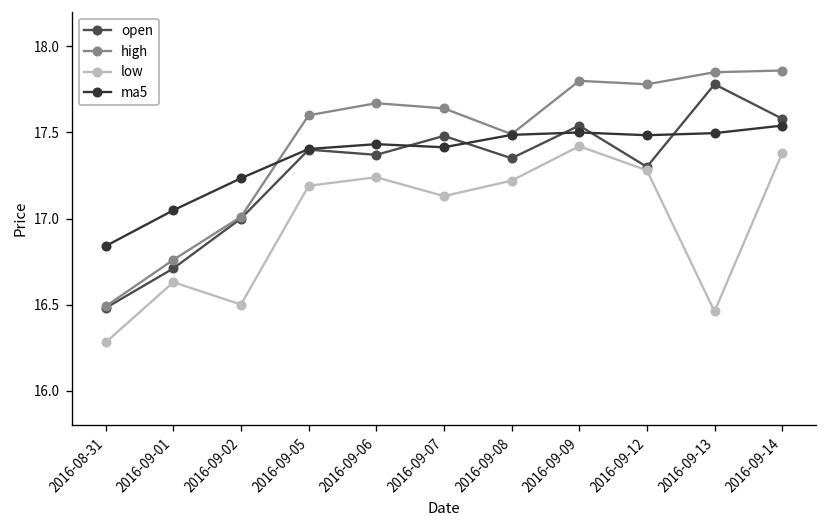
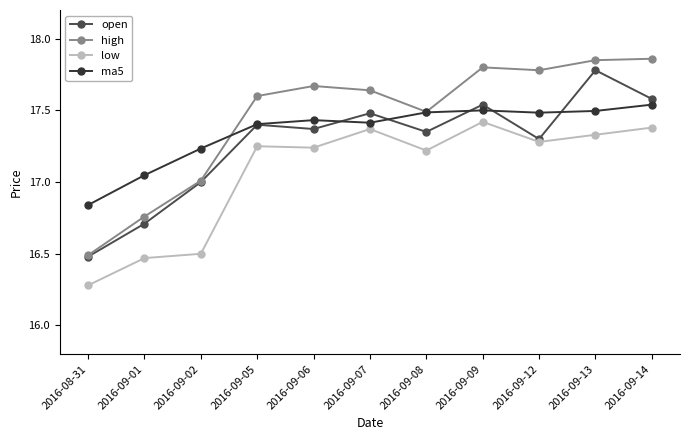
low, 2016-09-01: 16.63 -> 16.47
low, 2016-09-05: 17.19 -> 17.25
low, 2016-09-07: 17.13 -> 17.37
low, 2016-09-13: 16.46 -> 17.33
